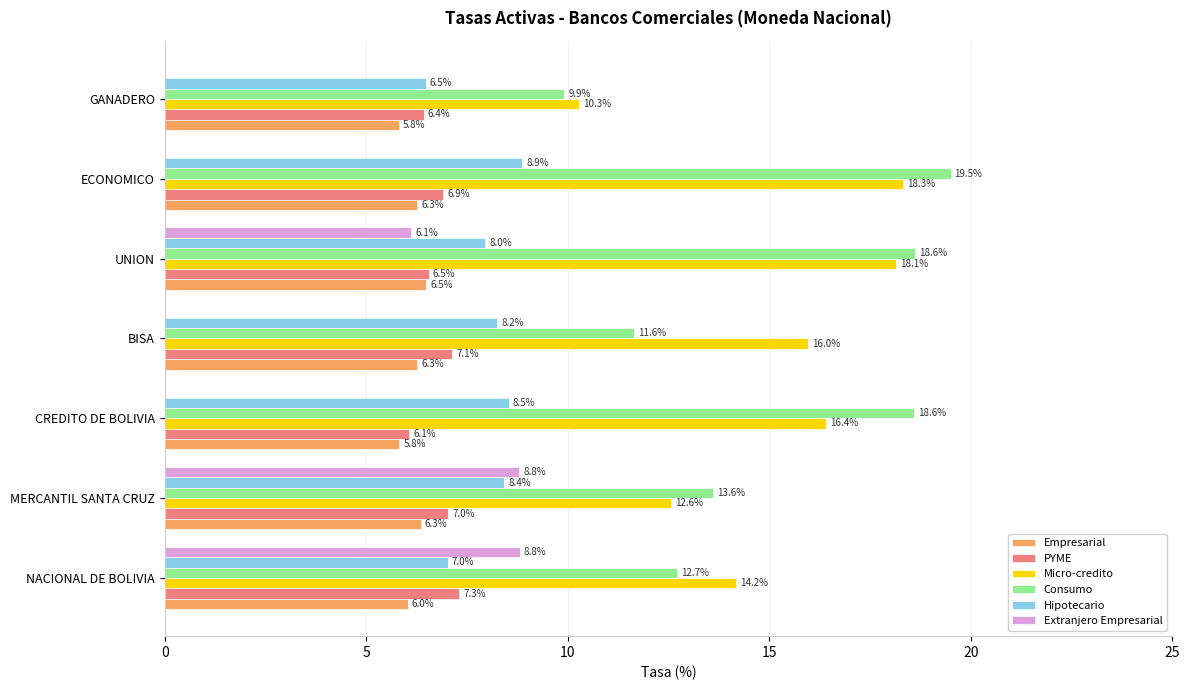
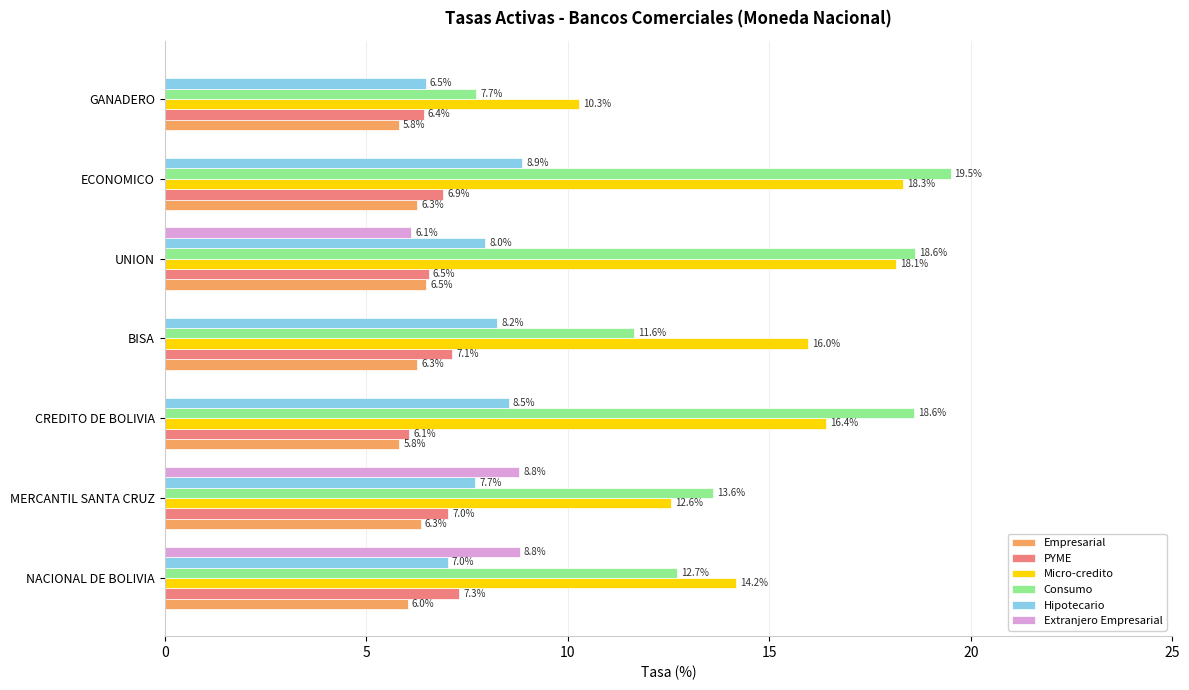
Consumo, GANADERO: 9.9% -> 7.7%
Hipotecario, MERCANTIL SANTA CRUZ: 8.4% -> 7.7%
